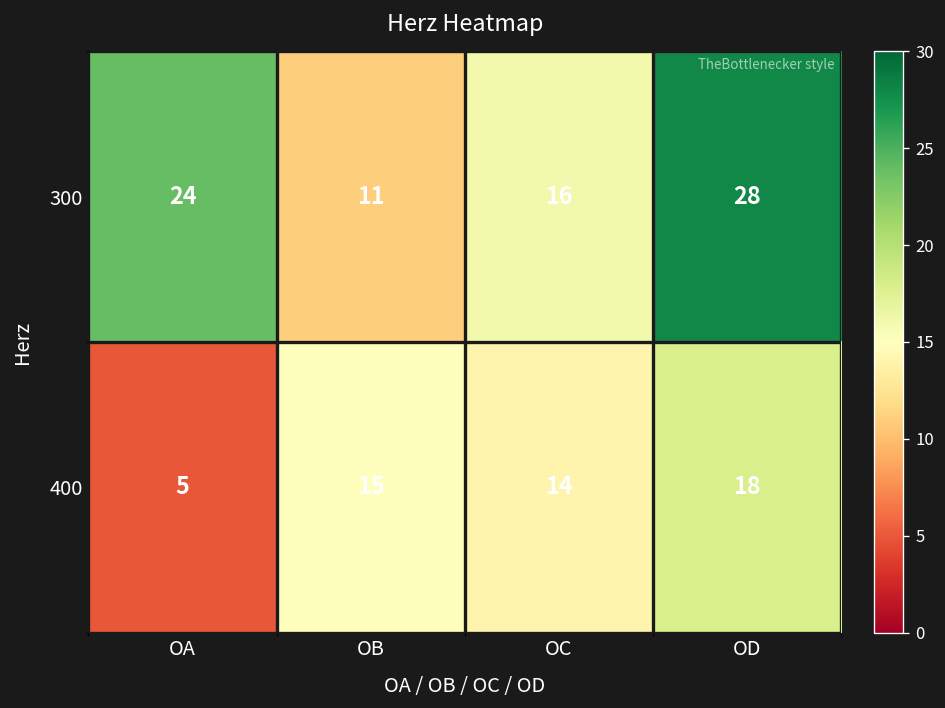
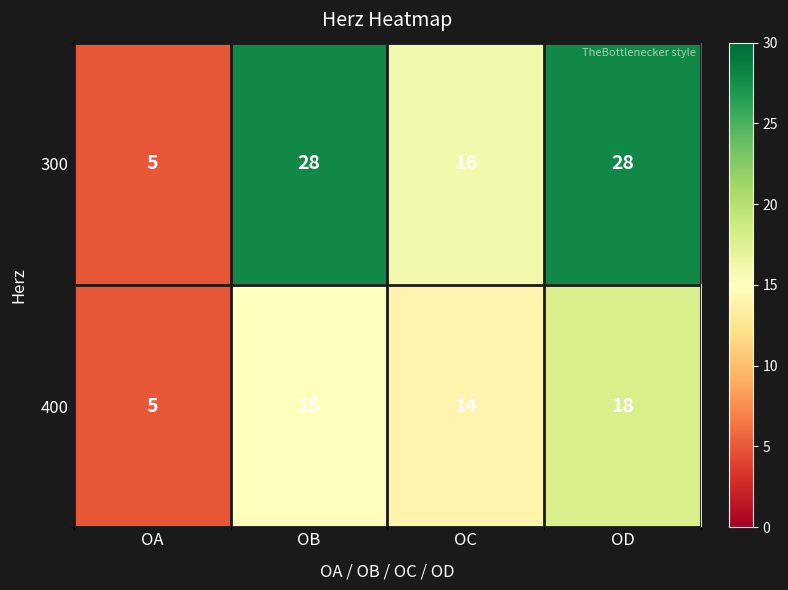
300, OA: 24 -> 5
300, OB: 11 -> 28
